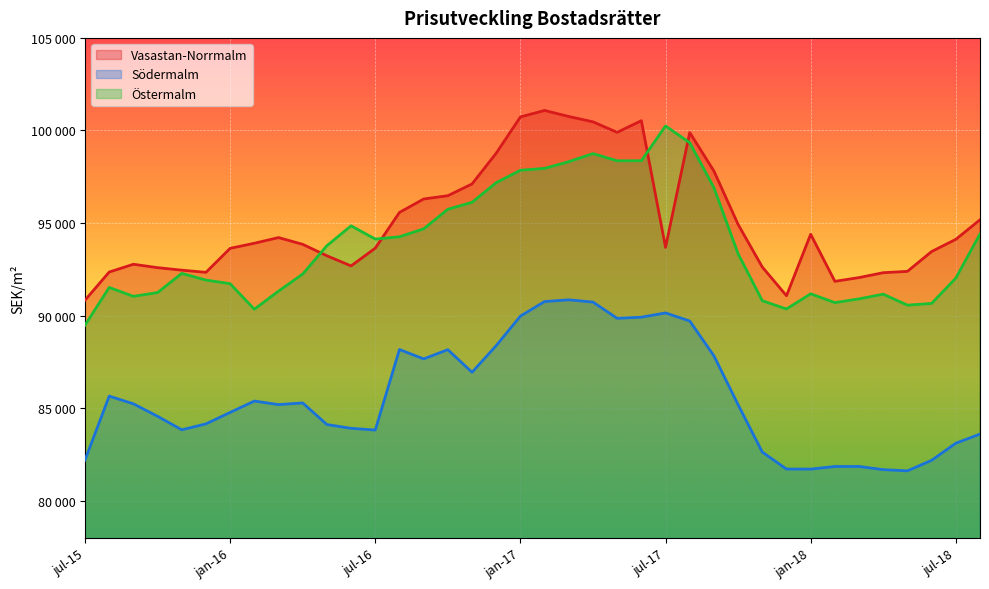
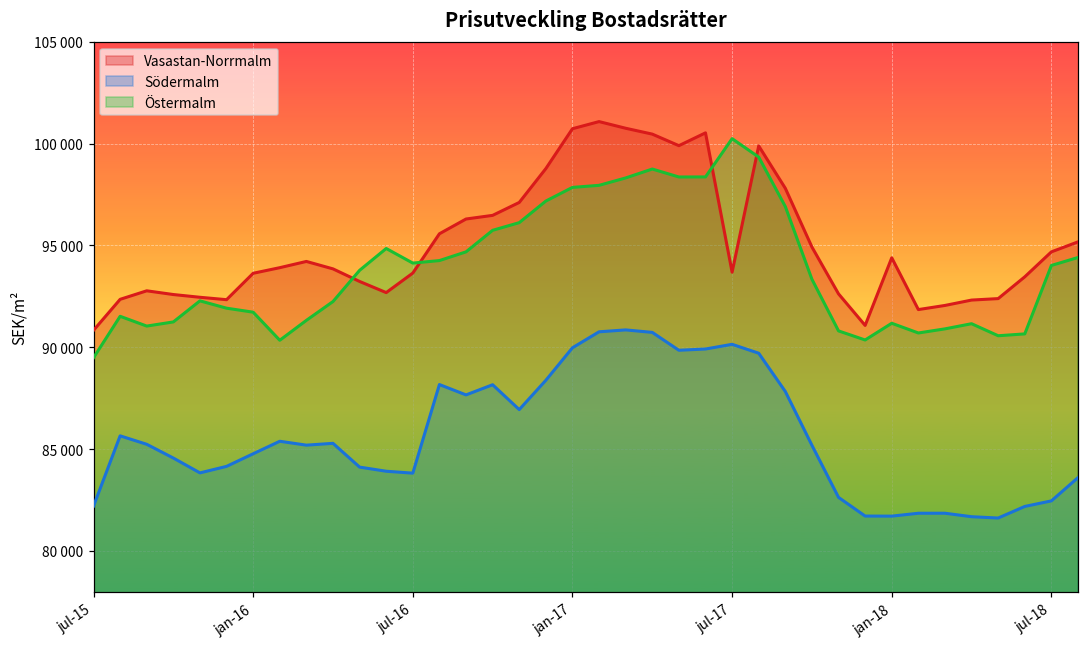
Vasastan-Norrmalm, jul-18: 94100 -> 94700
Södermalm, jul-18: 83100 -> 82500
Östermalm, jul-18: 92000 -> 94000
